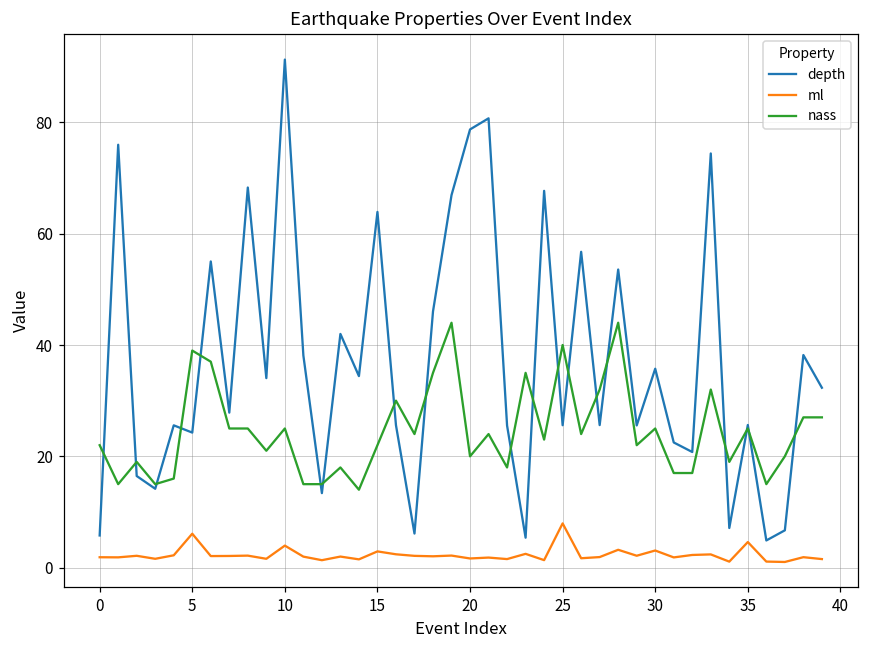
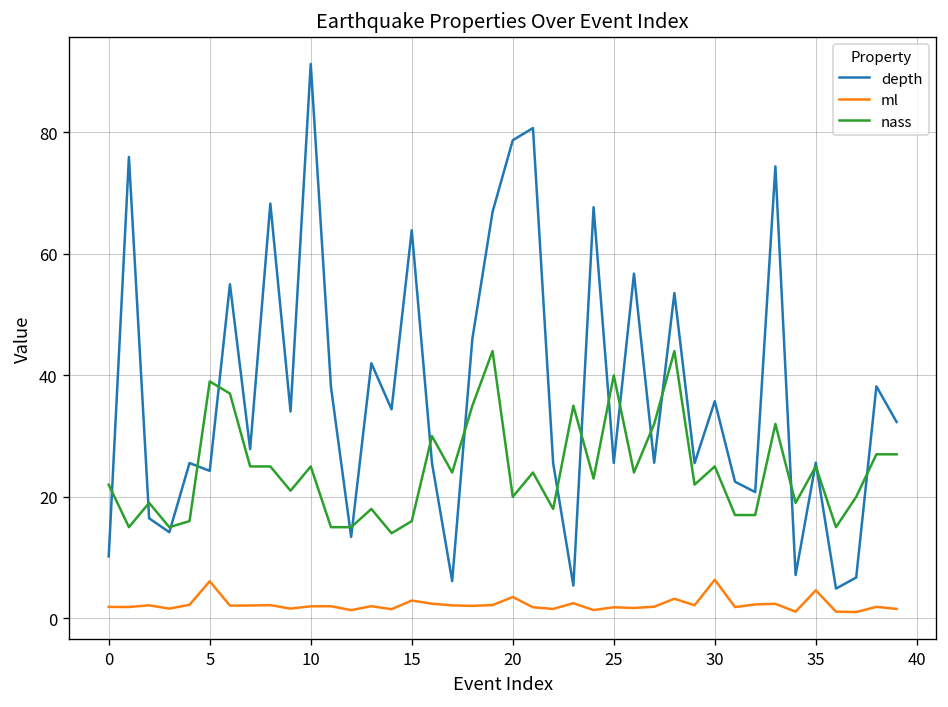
depth, 0: 6 -> 10
ml, 10: 4 -> 2
nass, 15: 22 -> 16
ml, 20: 2 -> 4
ml, 25: 8 -> 2
ml, 30: 3 -> 6
